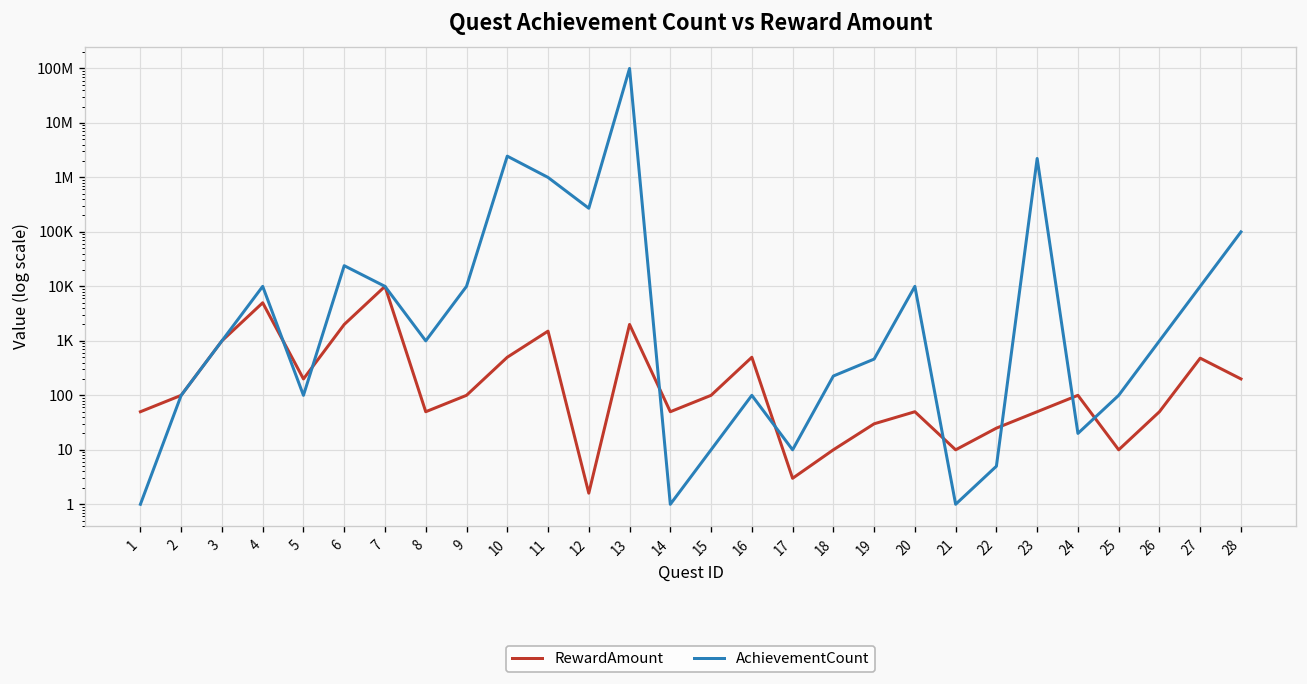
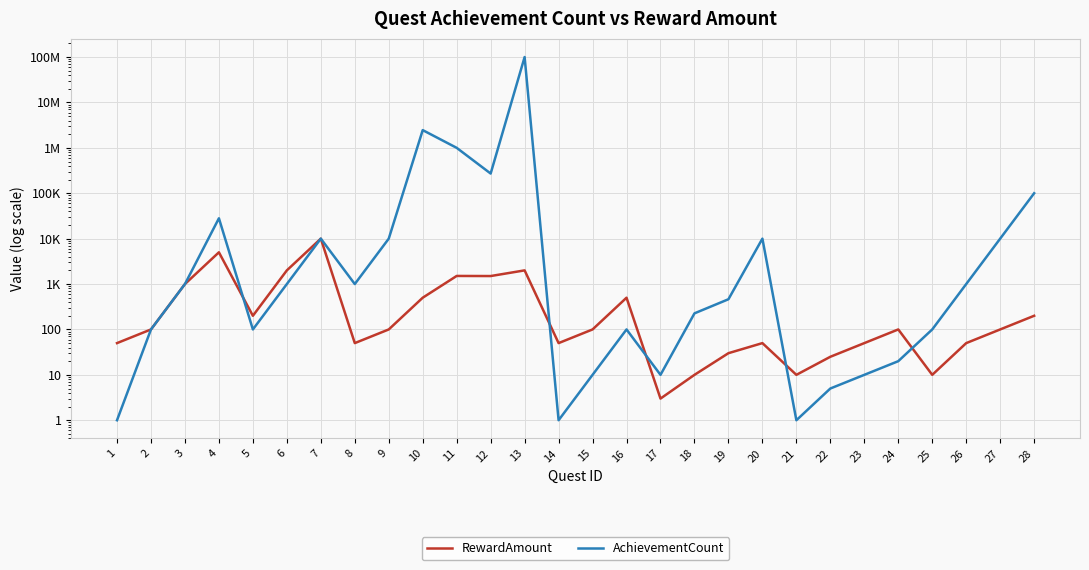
AchievementCount, 4: 10000 -> 30000
AchievementCount, 6: 20000 -> 1000
RewardAmount, 12: 1.6 -> 1500
AchievementCount, 23: 2000000 -> 10
RewardAmount, 27: 500 -> 100
